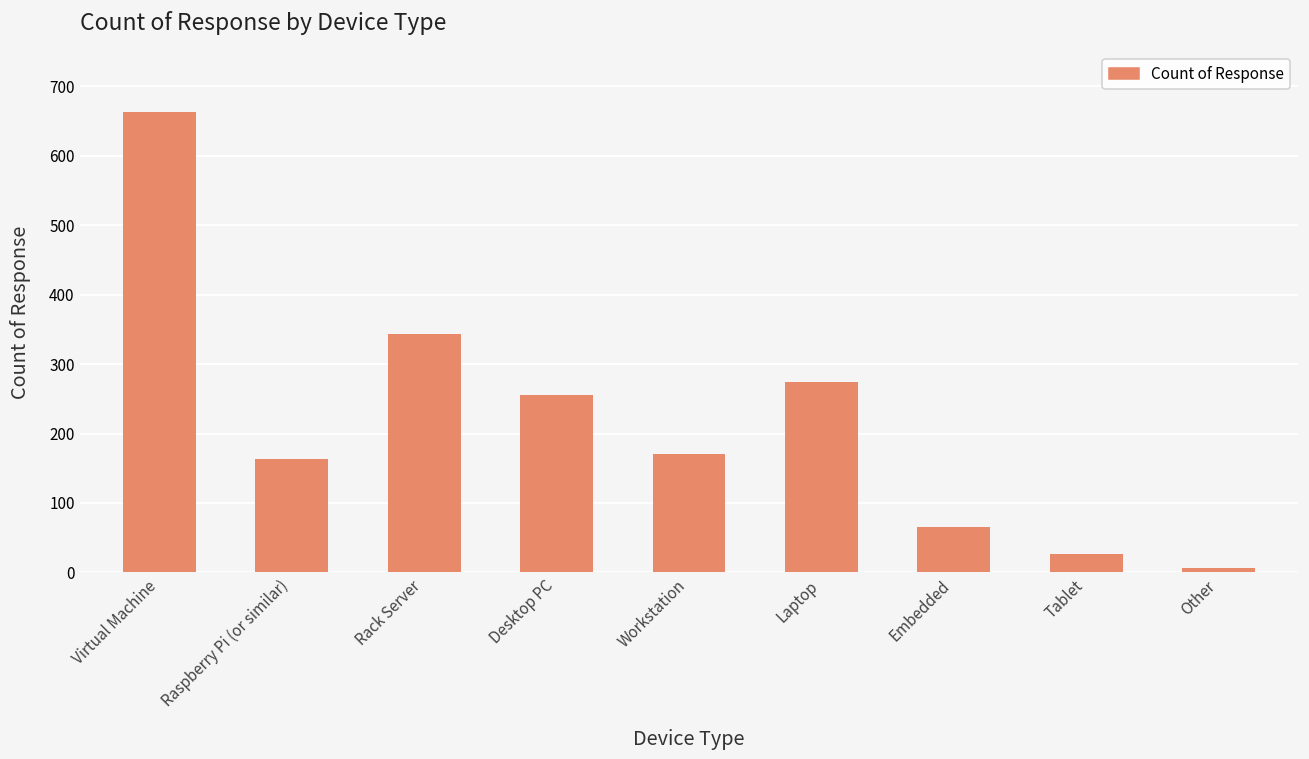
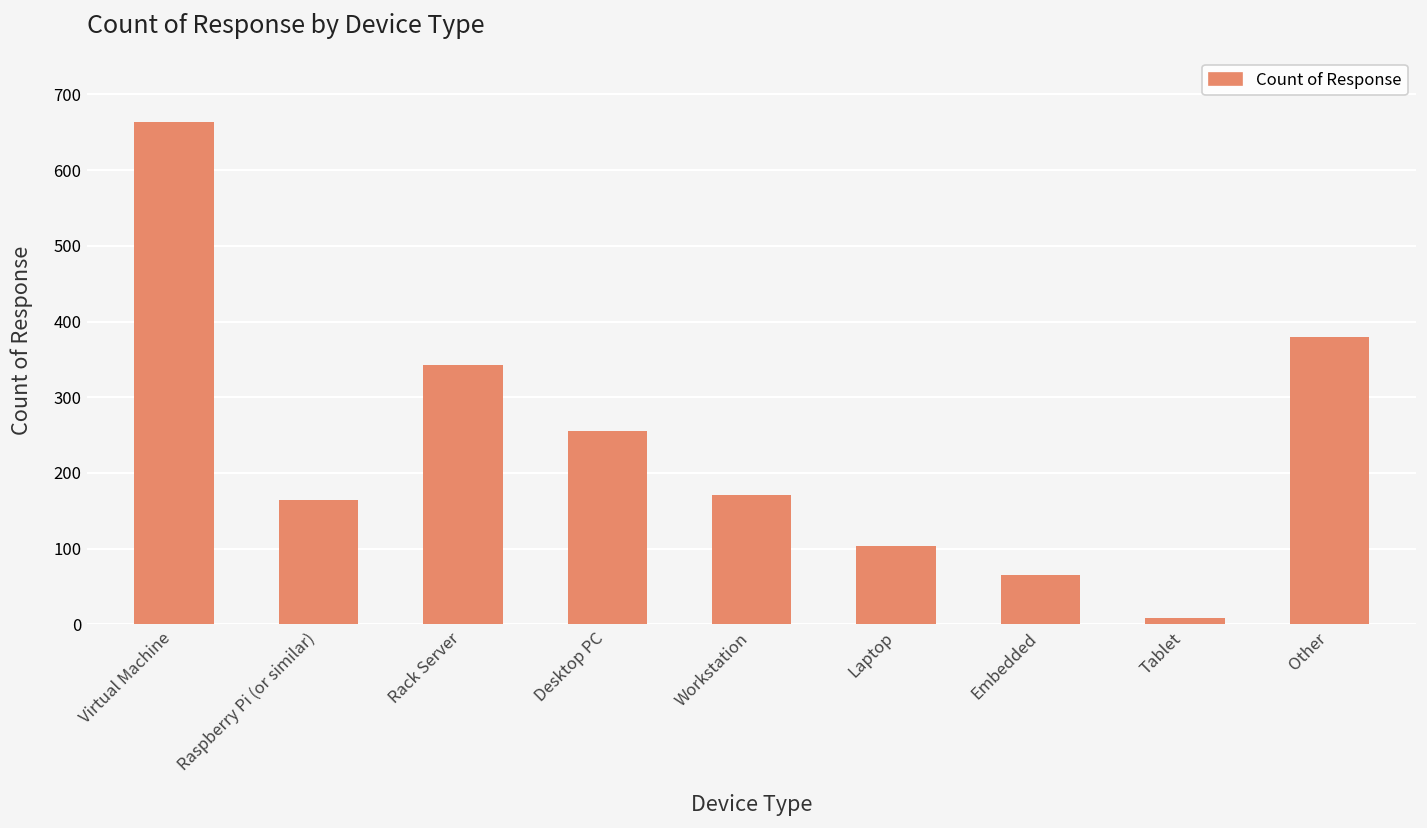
Laptop: 270 -> 100
Tablet: 30 -> 10
Other: 10 -> 380
